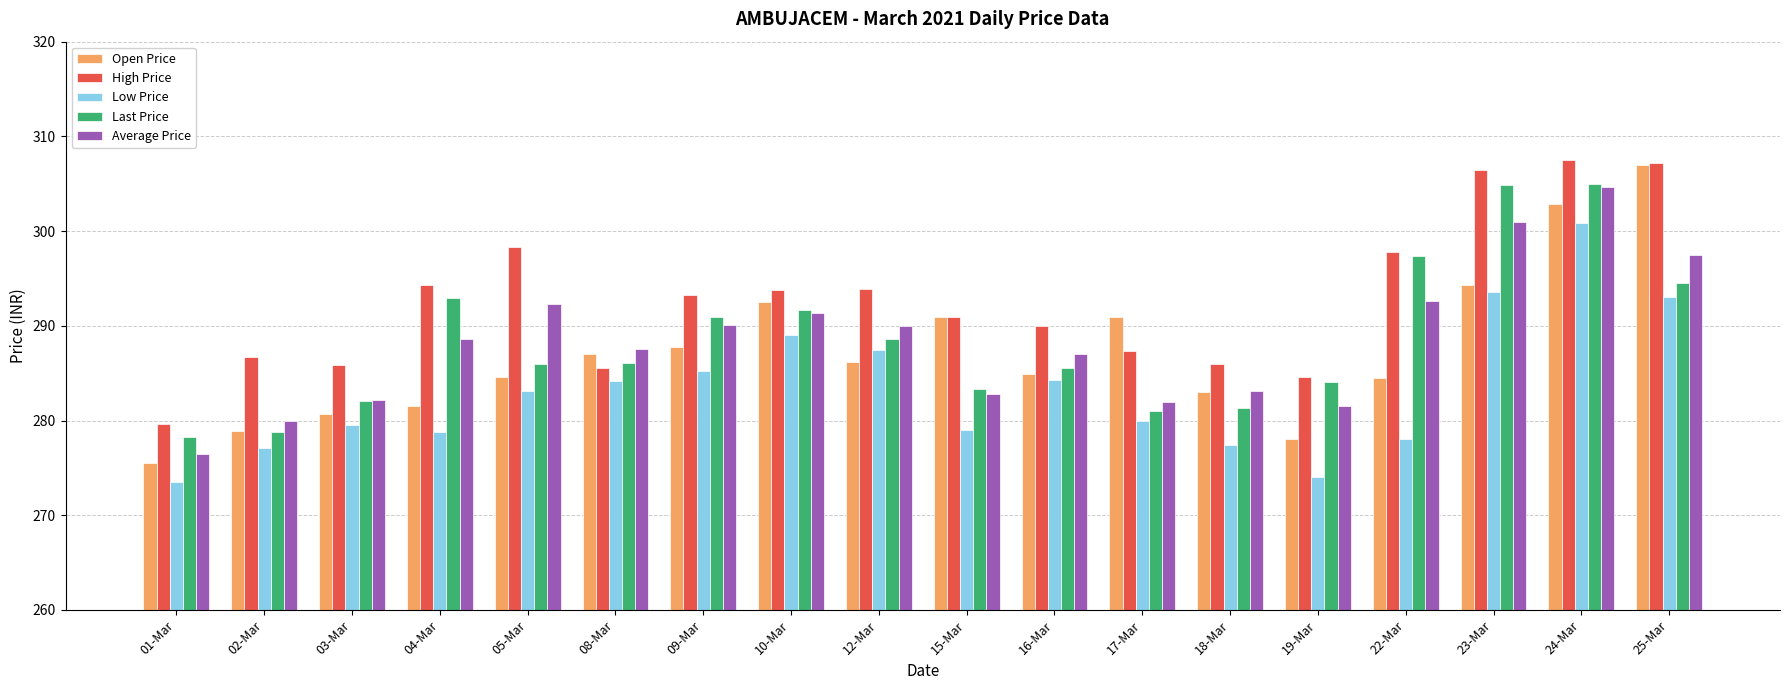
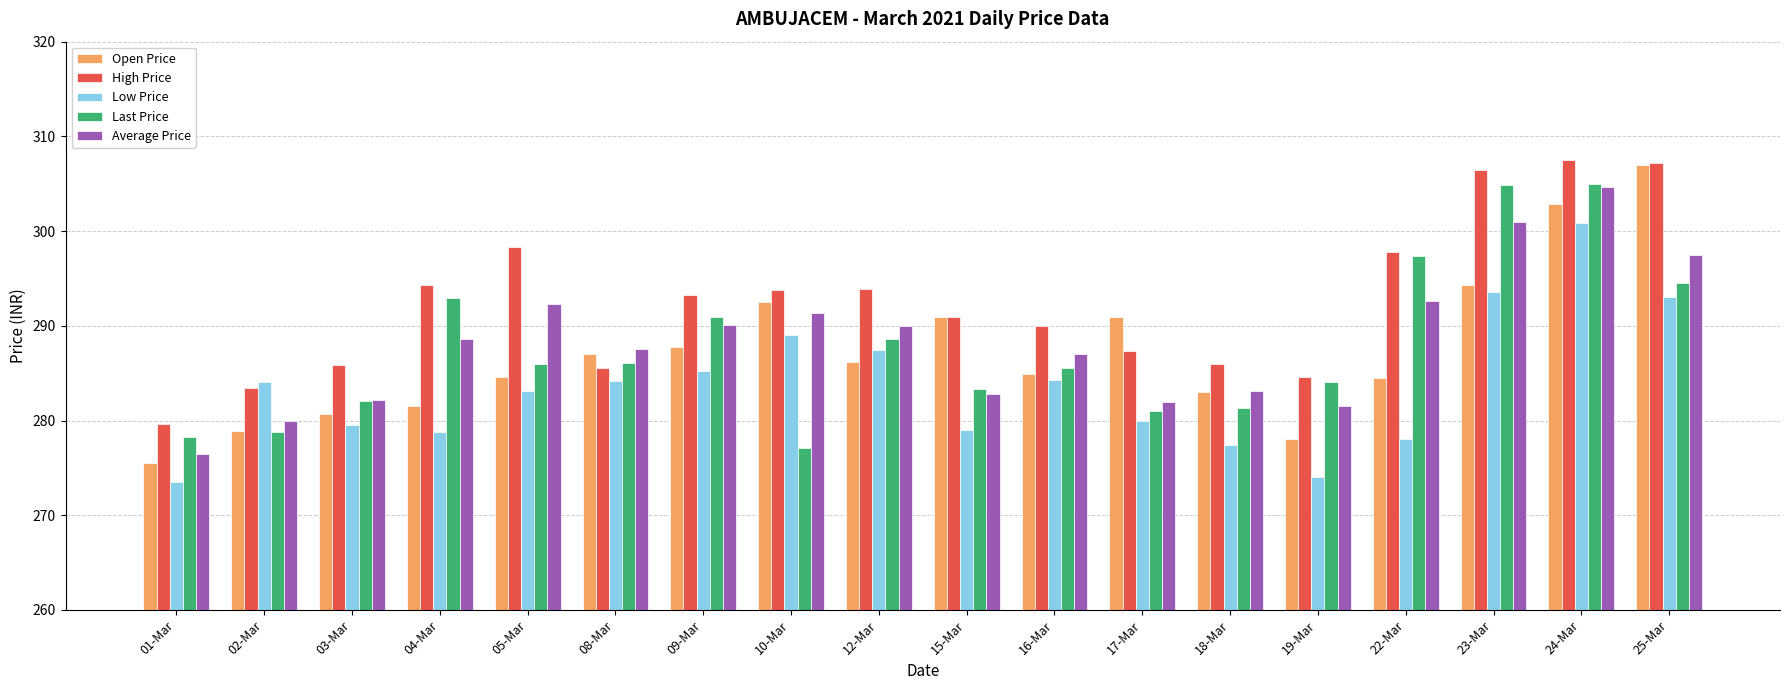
High Price, 02-Mar: 287 -> 283
Low Price, 02-Mar: 277 -> 284
Last Price, 10-Mar: 292 -> 277
